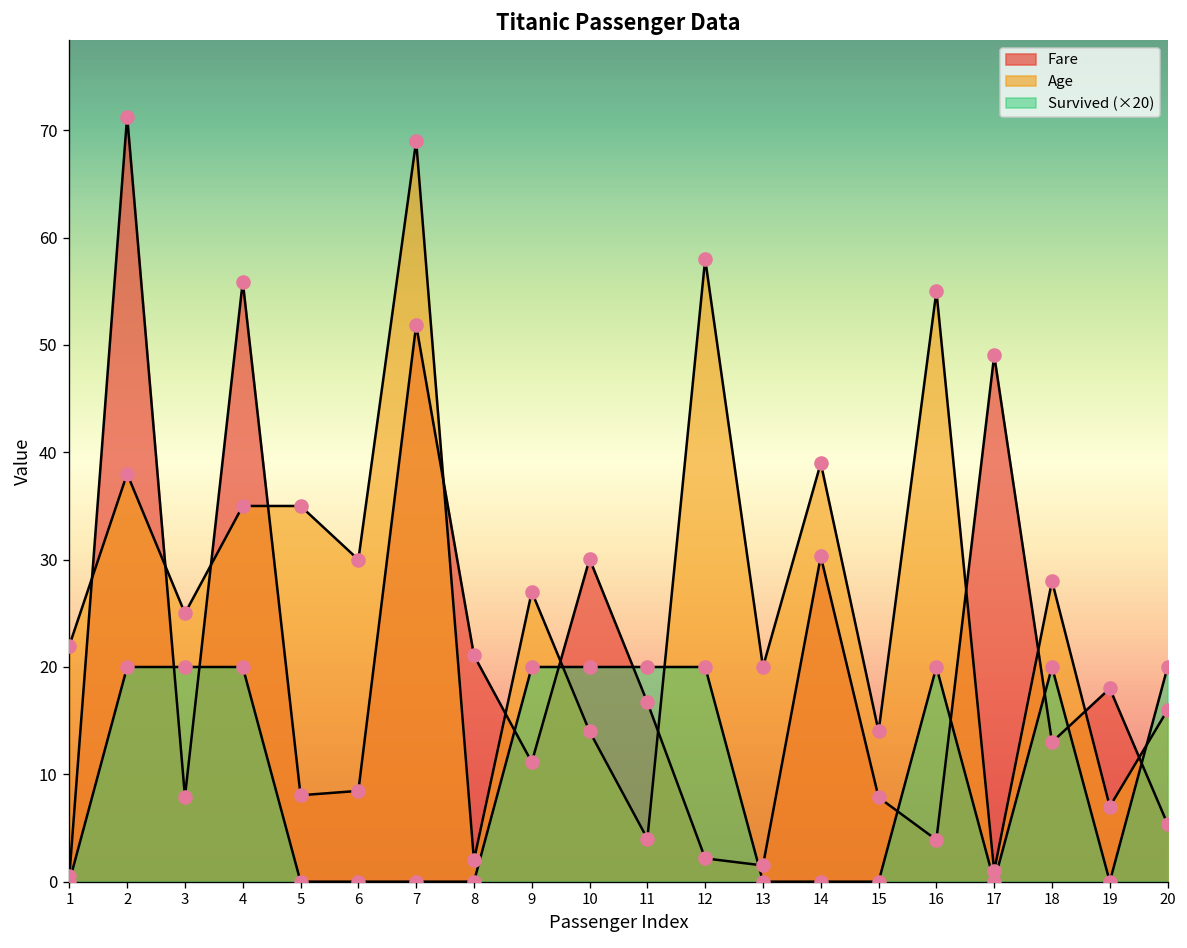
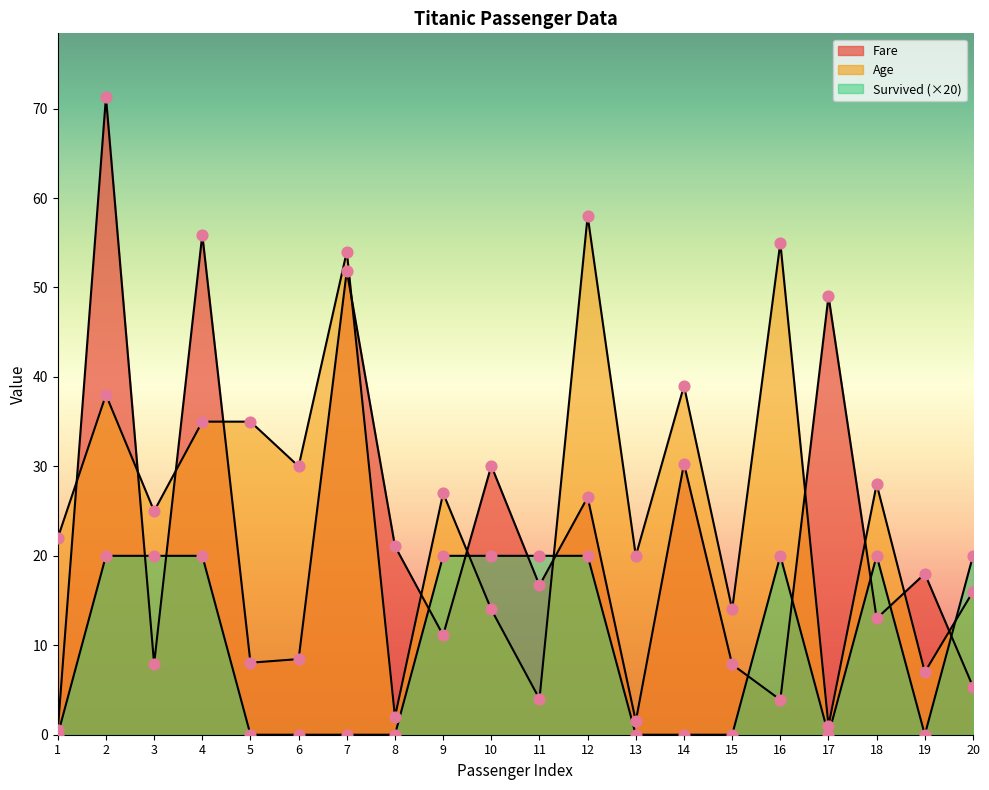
Age, 7: 69 -> 54
Fare, 12: 2 -> 27
